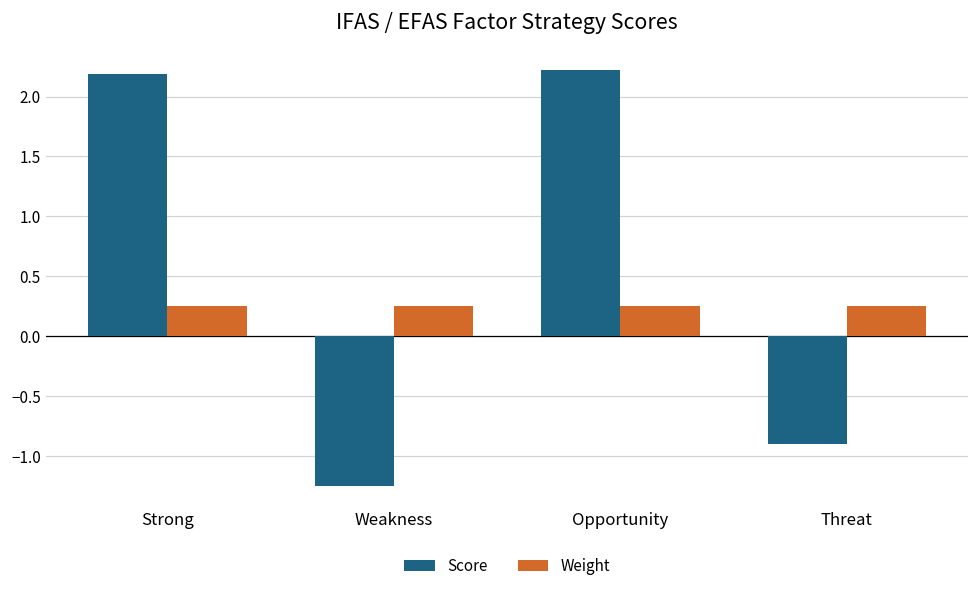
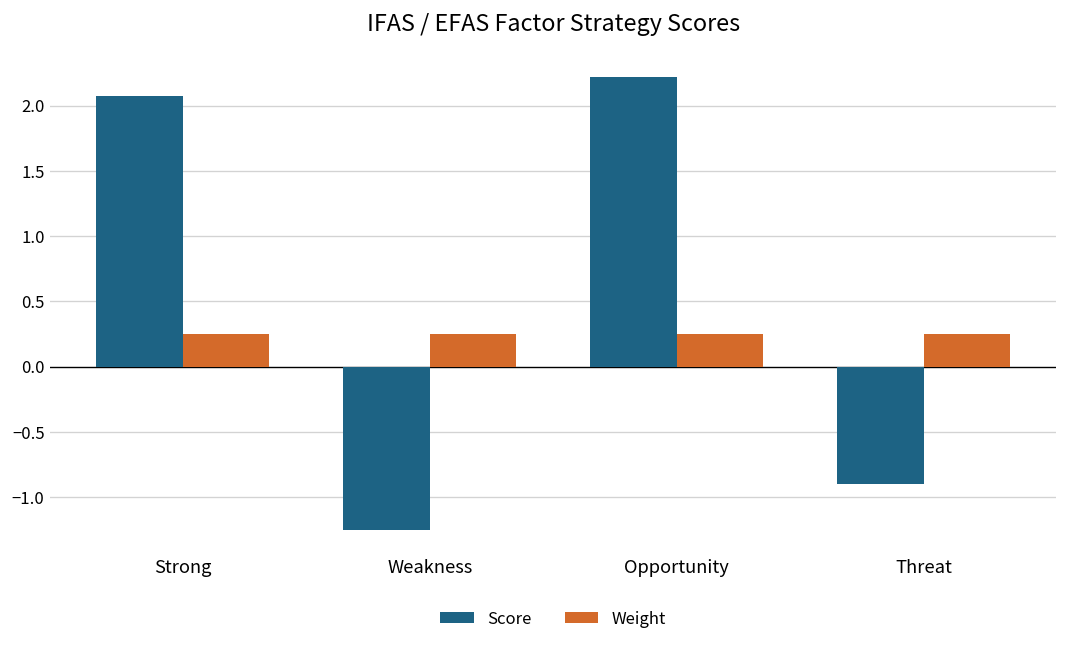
Score, Strong: 2.19 -> 2.07
